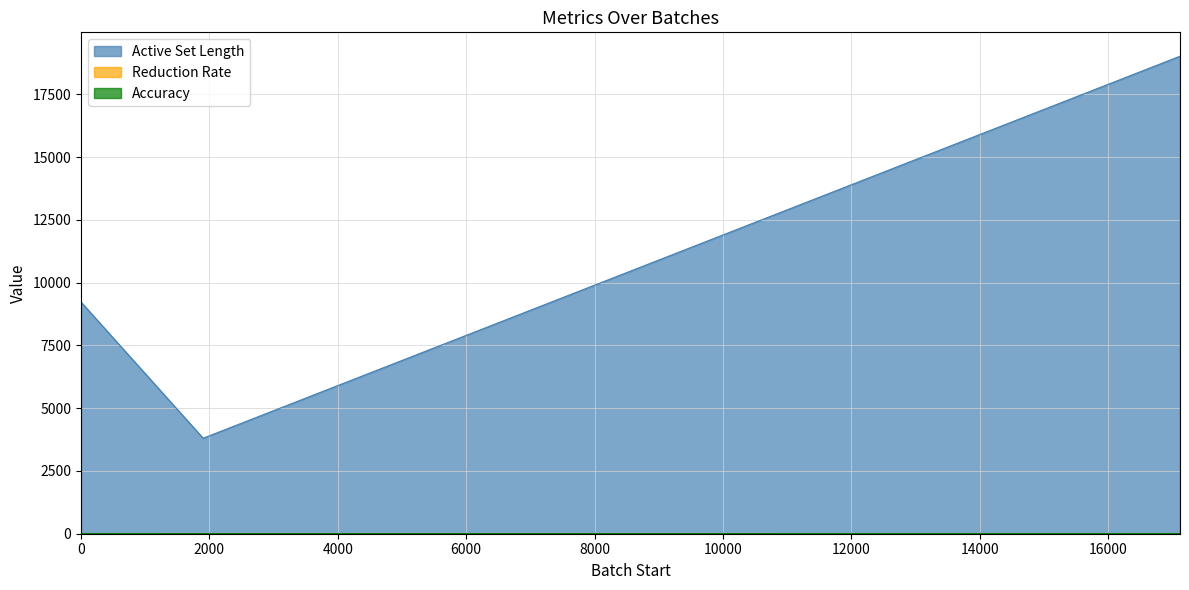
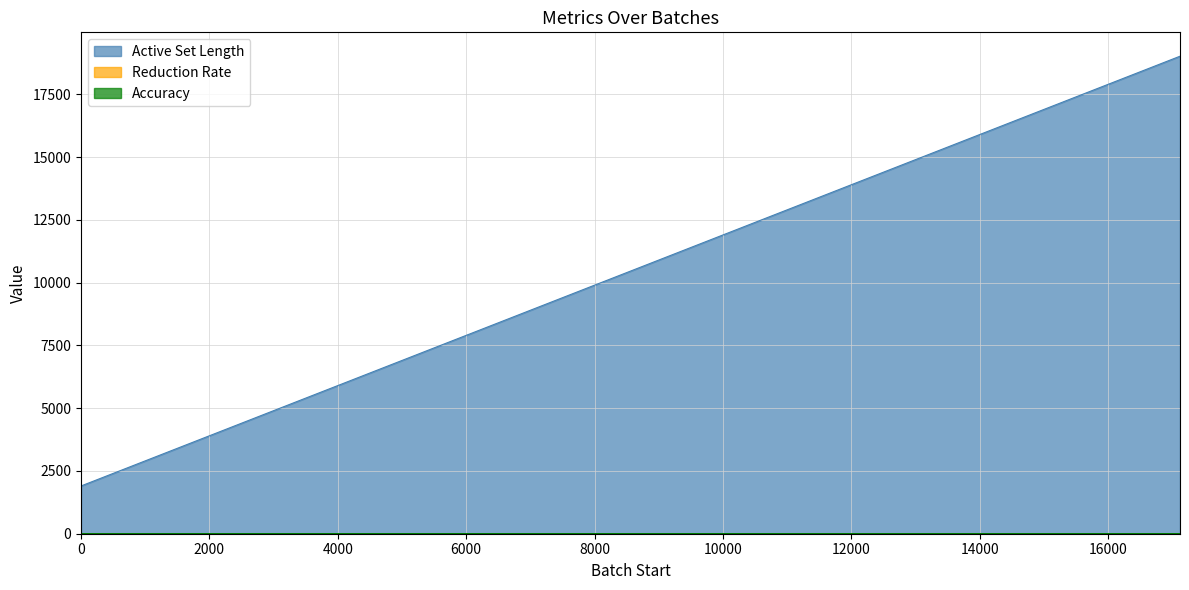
Active Set Length, 0: 9200 -> 1900
